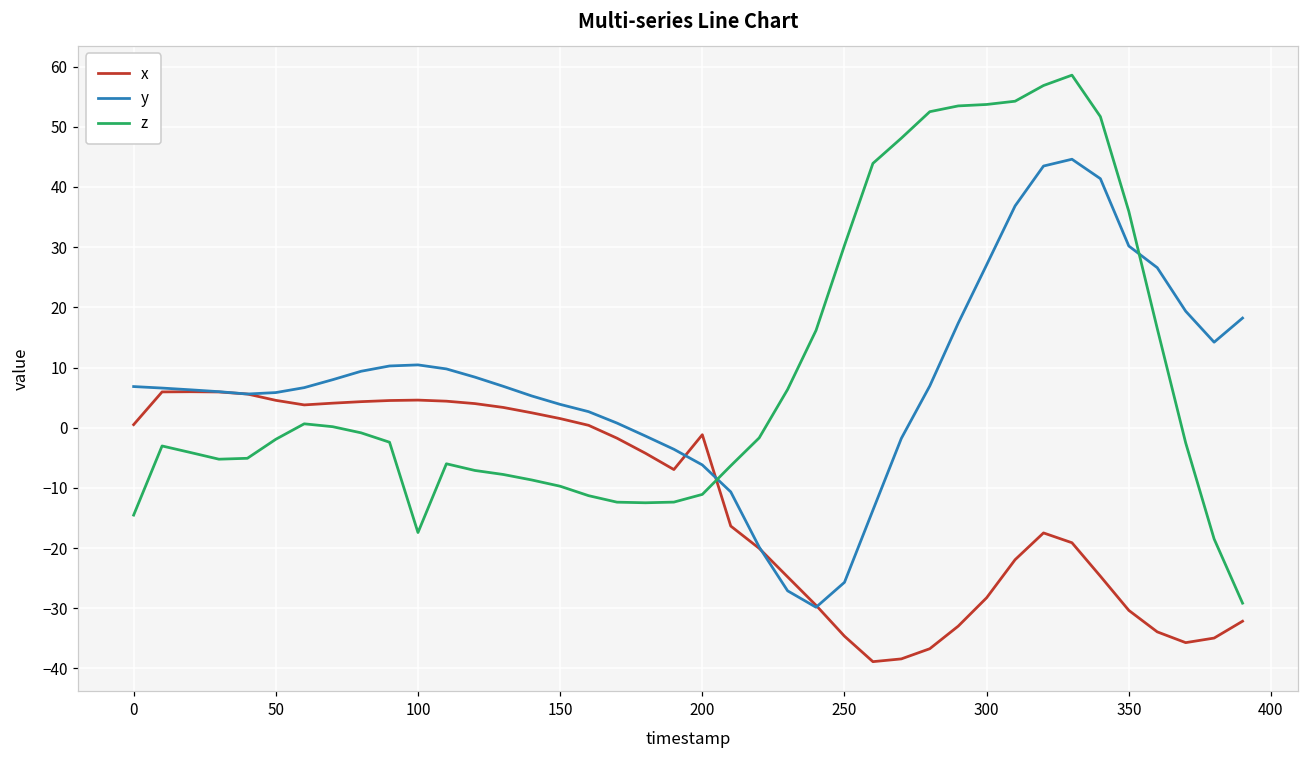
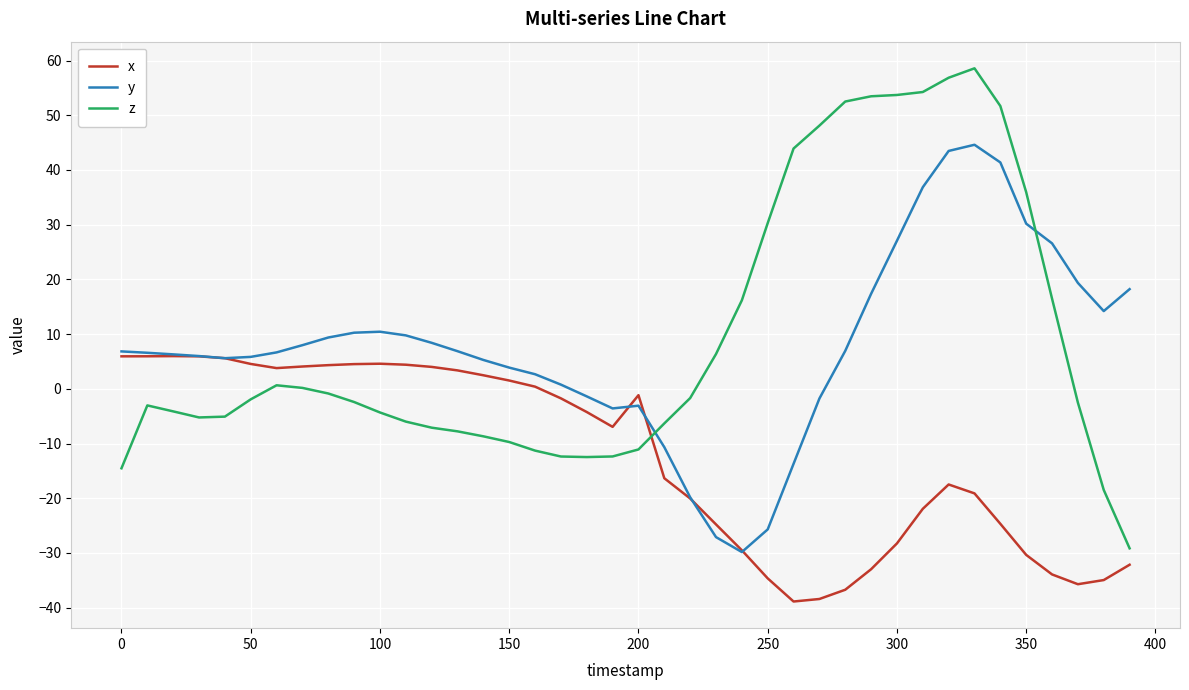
x, 0: 1 -> 6
z, 100: -17 -> -4
y, 200: -6 -> -3
